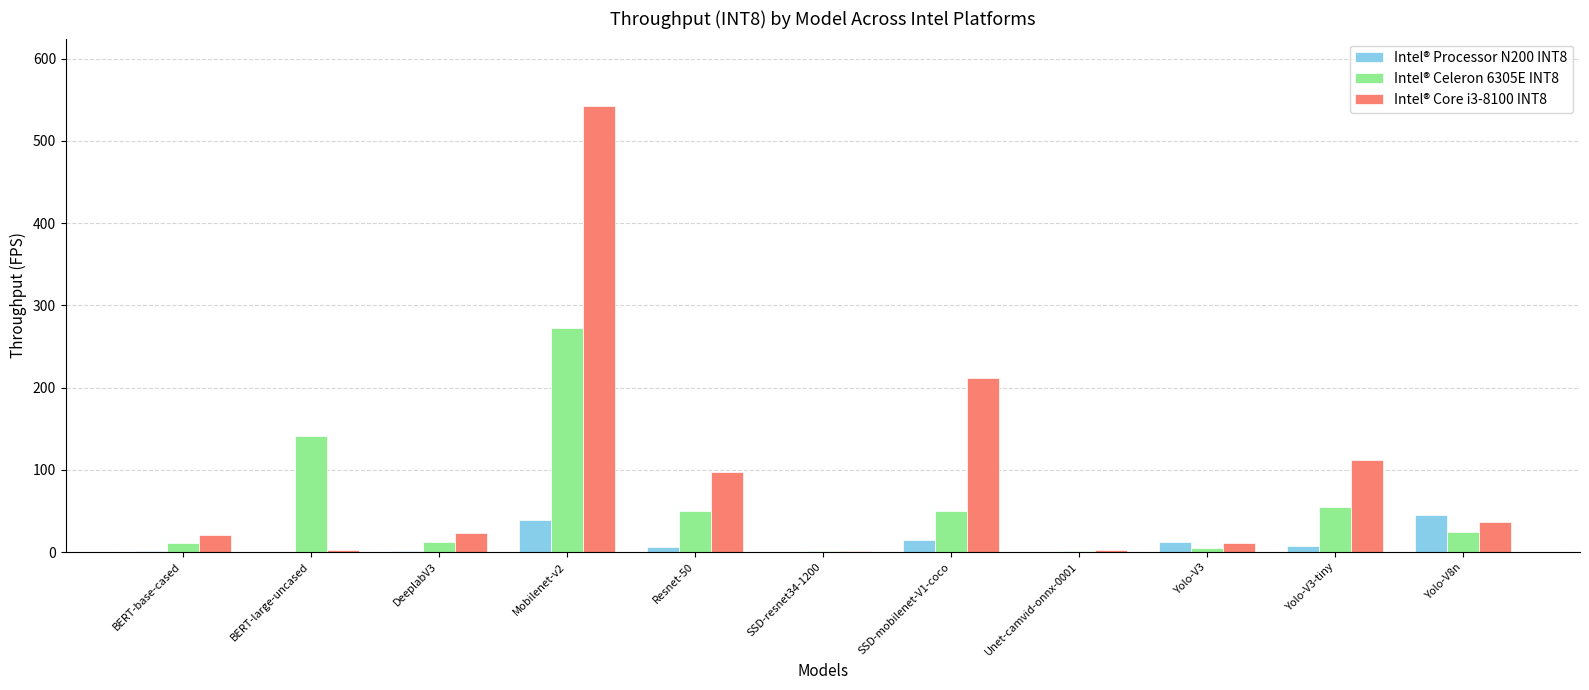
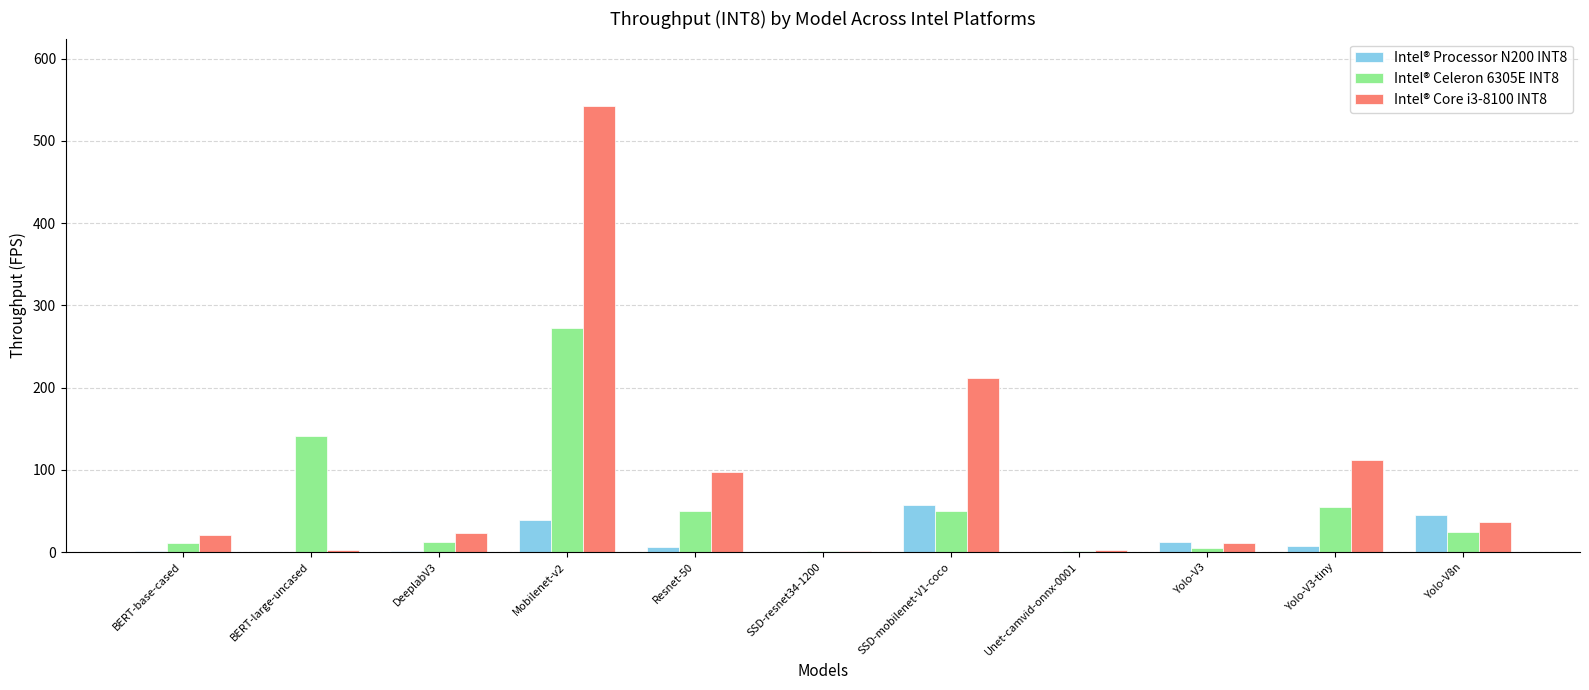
Intel® Processor N200 INT8, SSD-mobilenet-V1-coco: 10 -> 60
